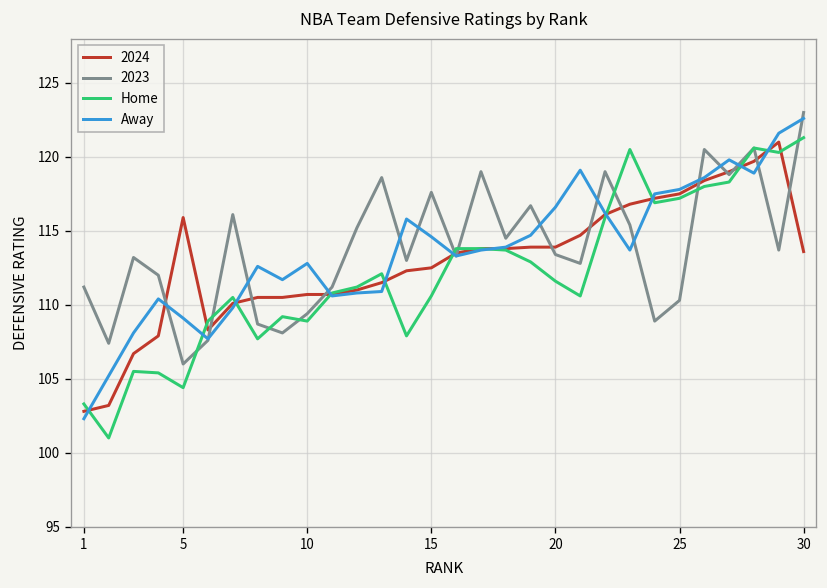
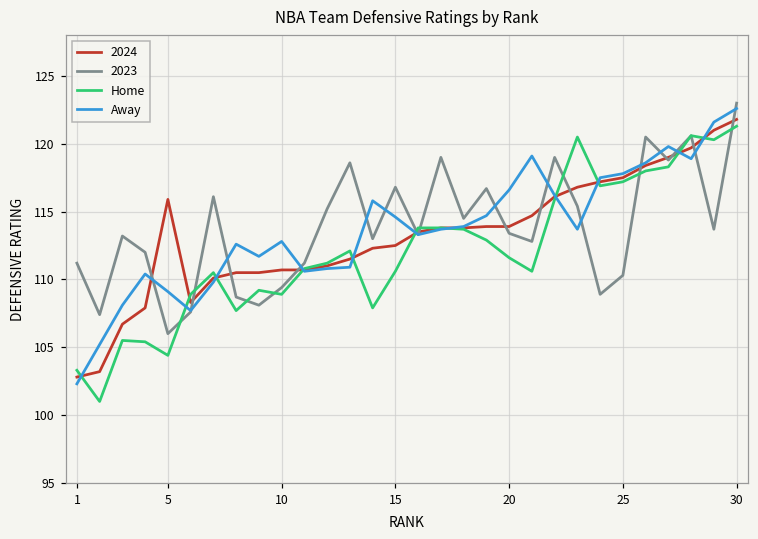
2023, 15: 117.6 -> 116.8
2024, 30: 113.6 -> 121.8
